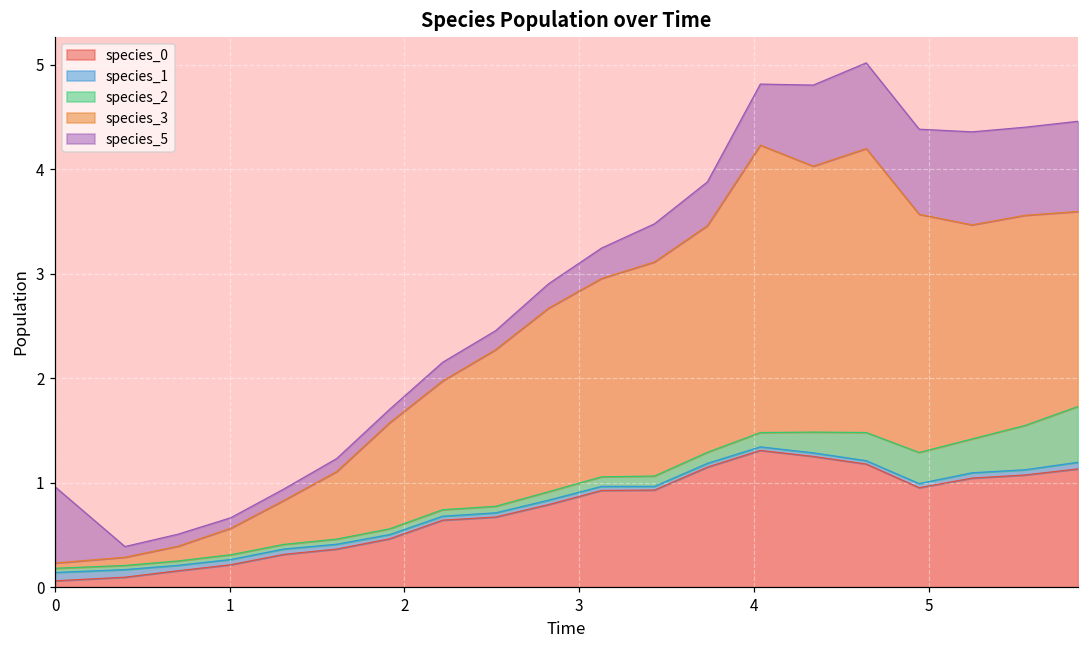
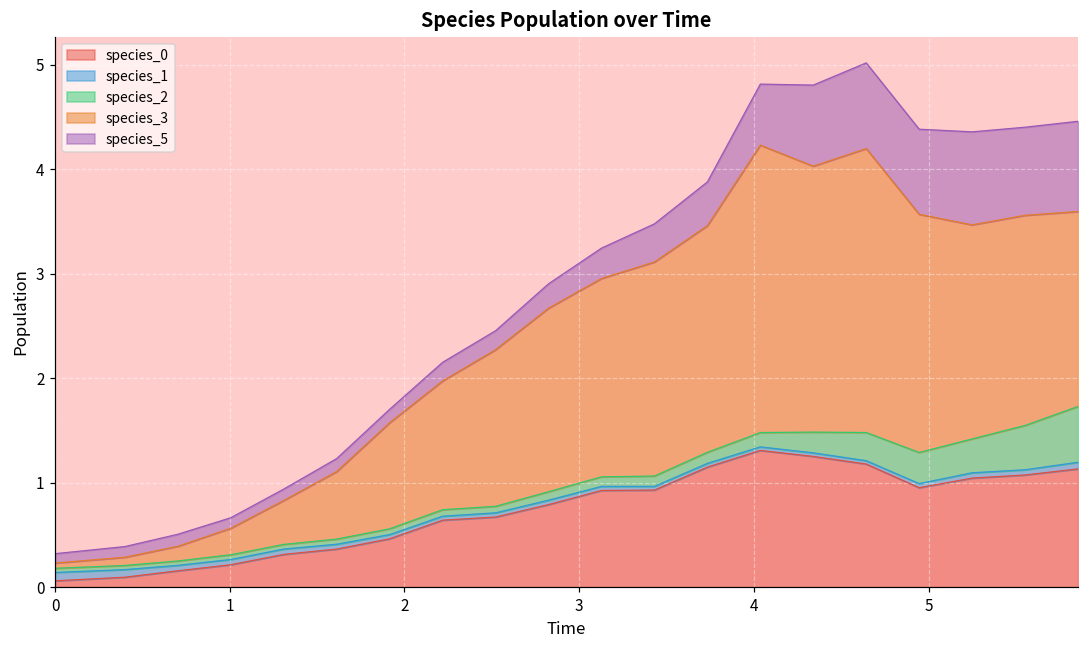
species_5, 0: 0.7 -> 0.1
